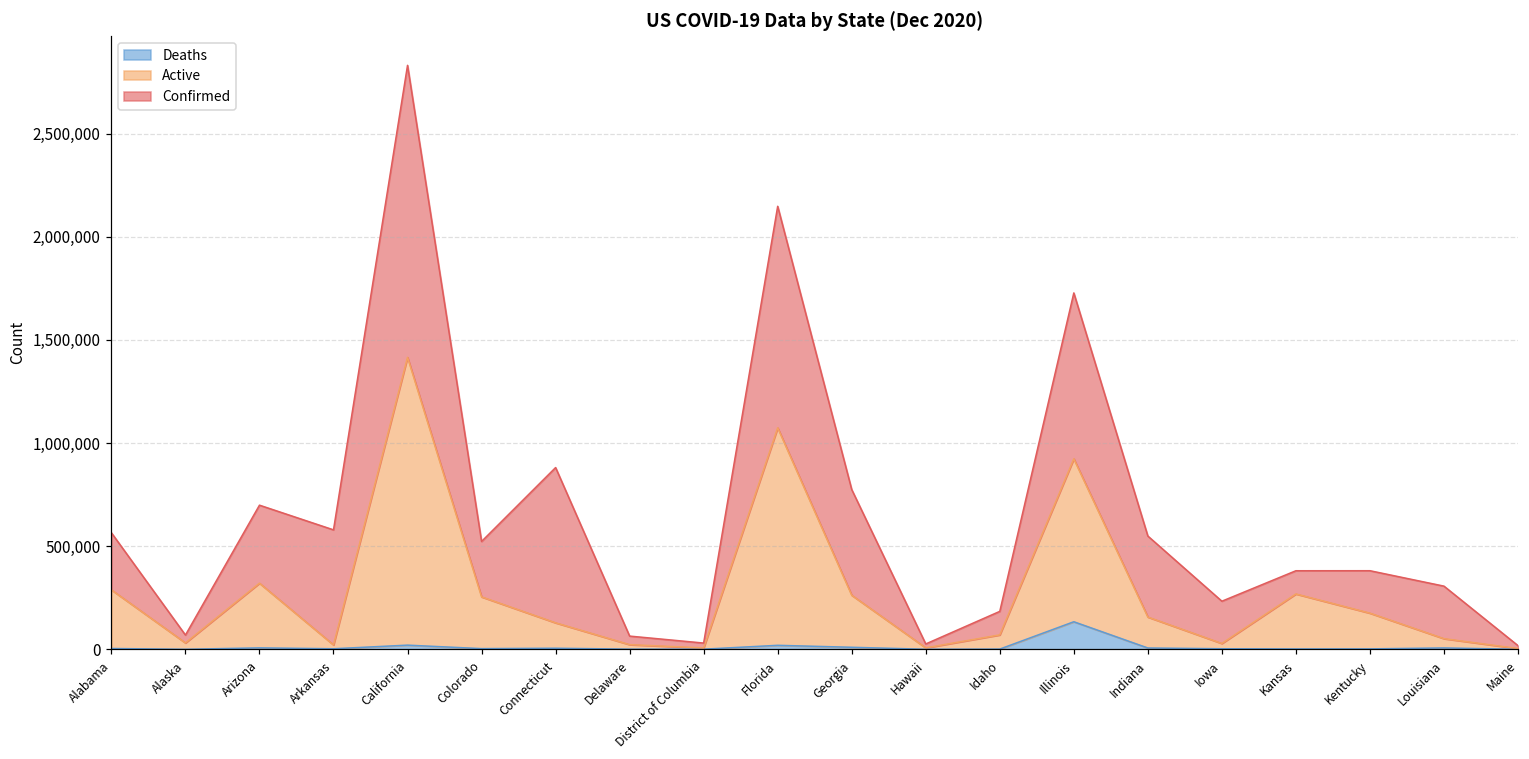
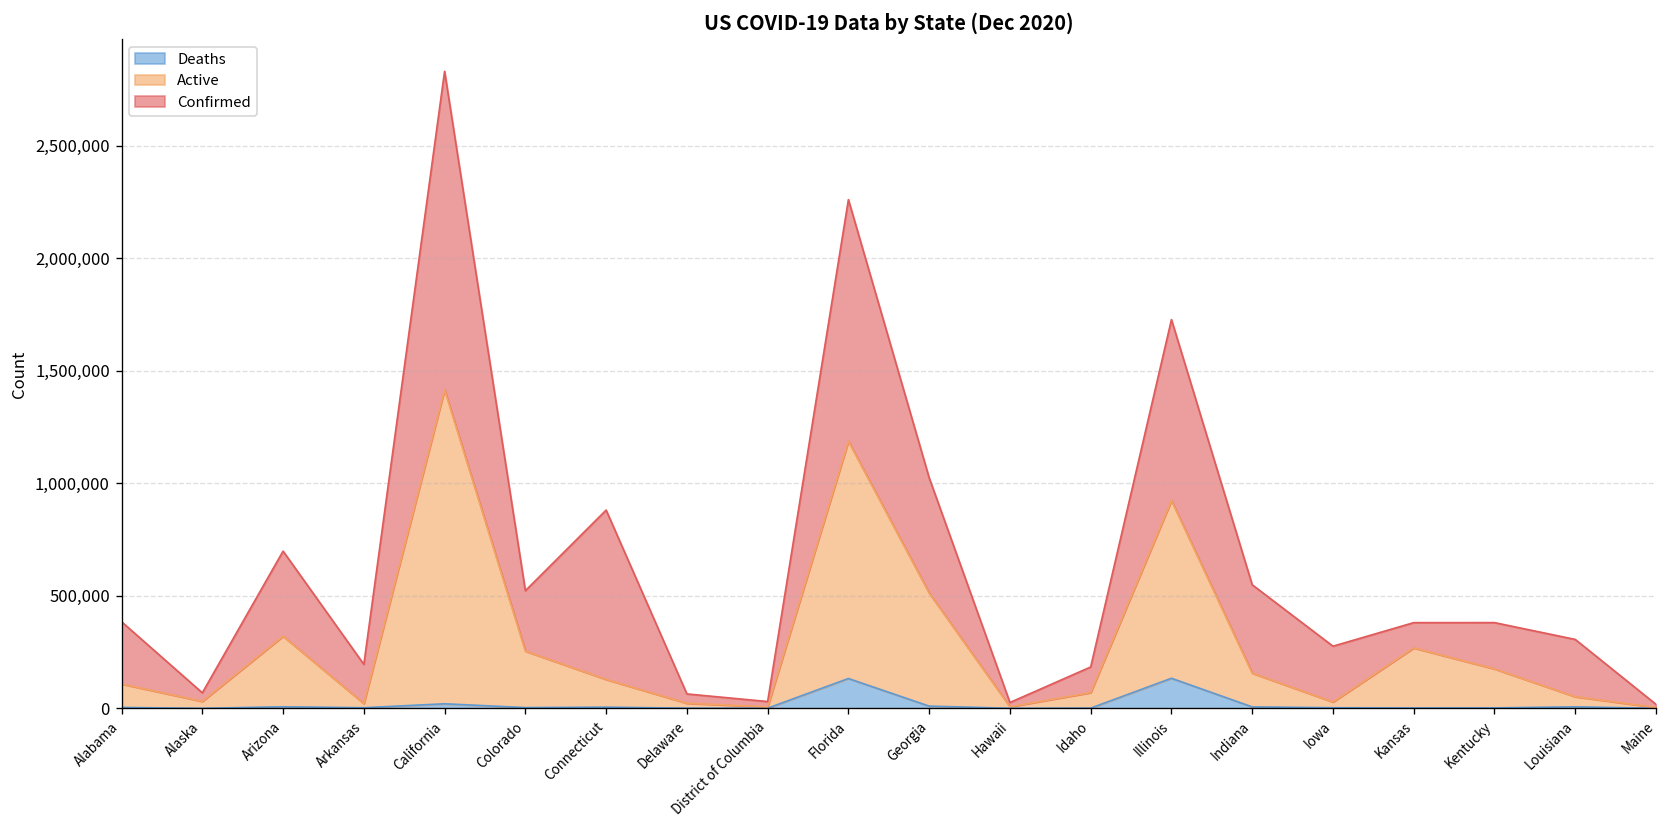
Active, Alabama: 280,000 -> 100,000
Confirmed, Arkansas: 560,000 -> 170,000
Deaths, Florida: 20,000 -> 130,000
Active, Georgia: 250,000 -> 500,000
Confirmed, Iowa: 200,000 -> 250,000
